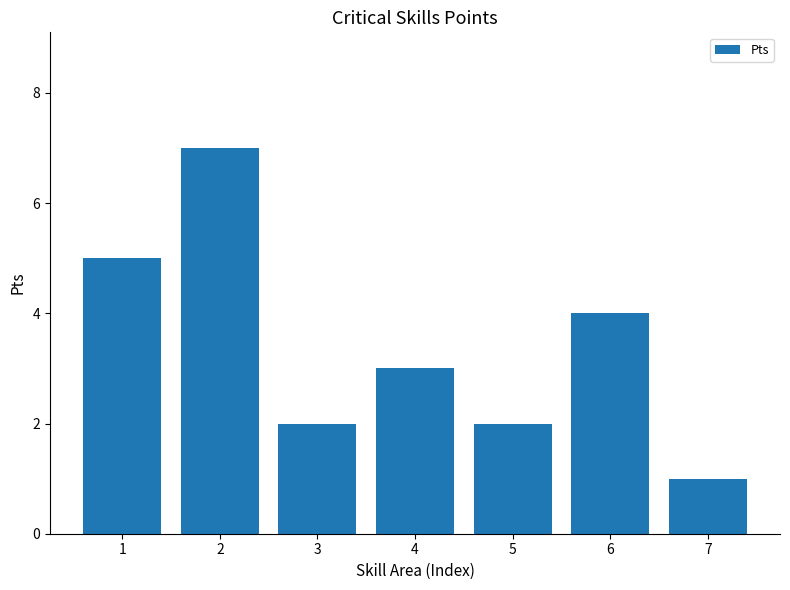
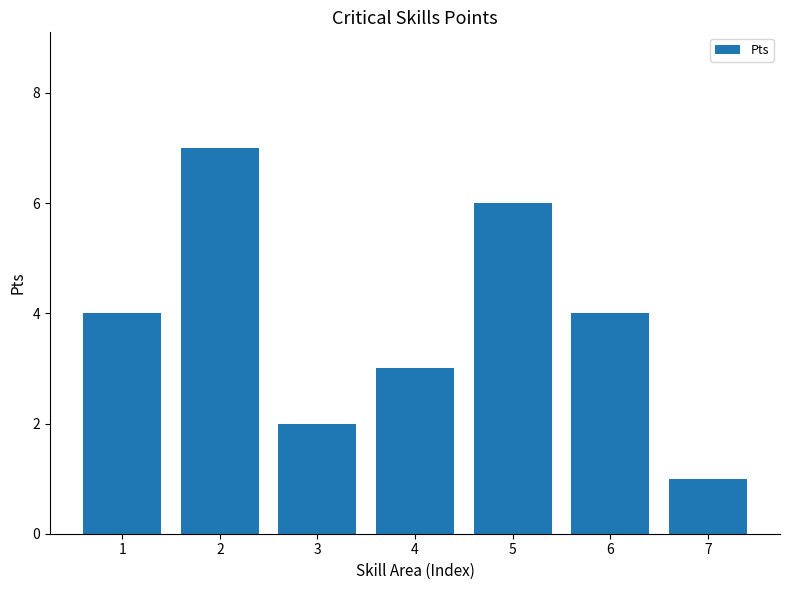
1: 5 -> 4
5: 2 -> 6
